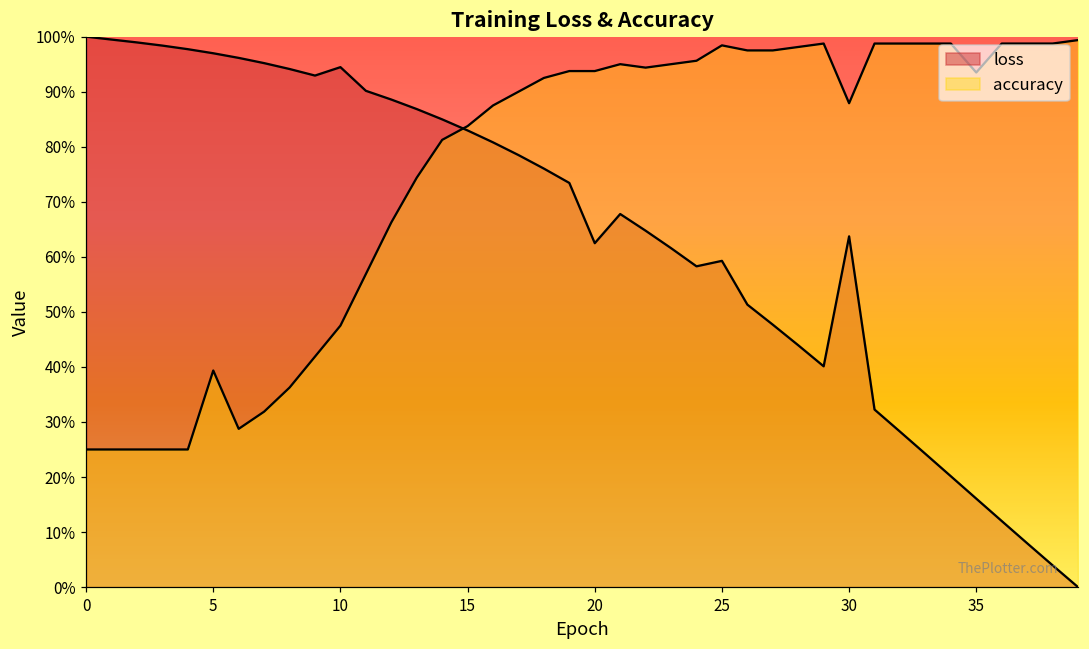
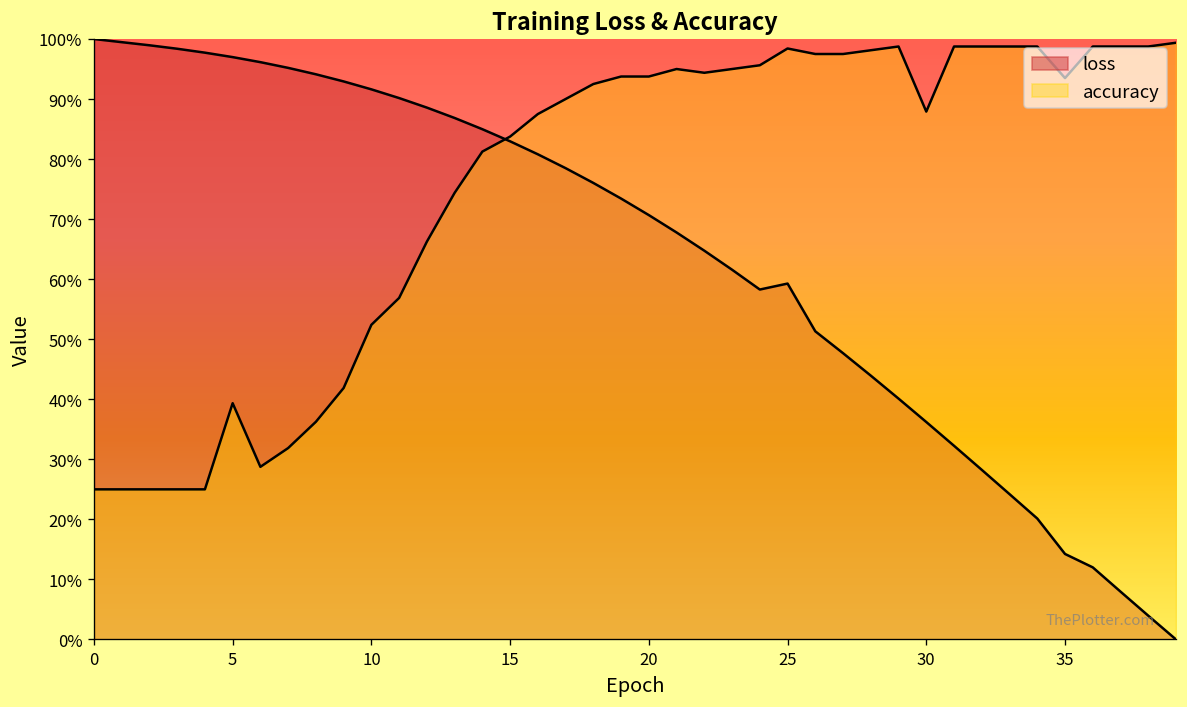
loss, 10: 94% -> 92%
accuracy, 10: 48% -> 52%
loss, 20: 62% -> 71%
loss, 30: 64% -> 36%
loss, 35: 16% -> 14%
